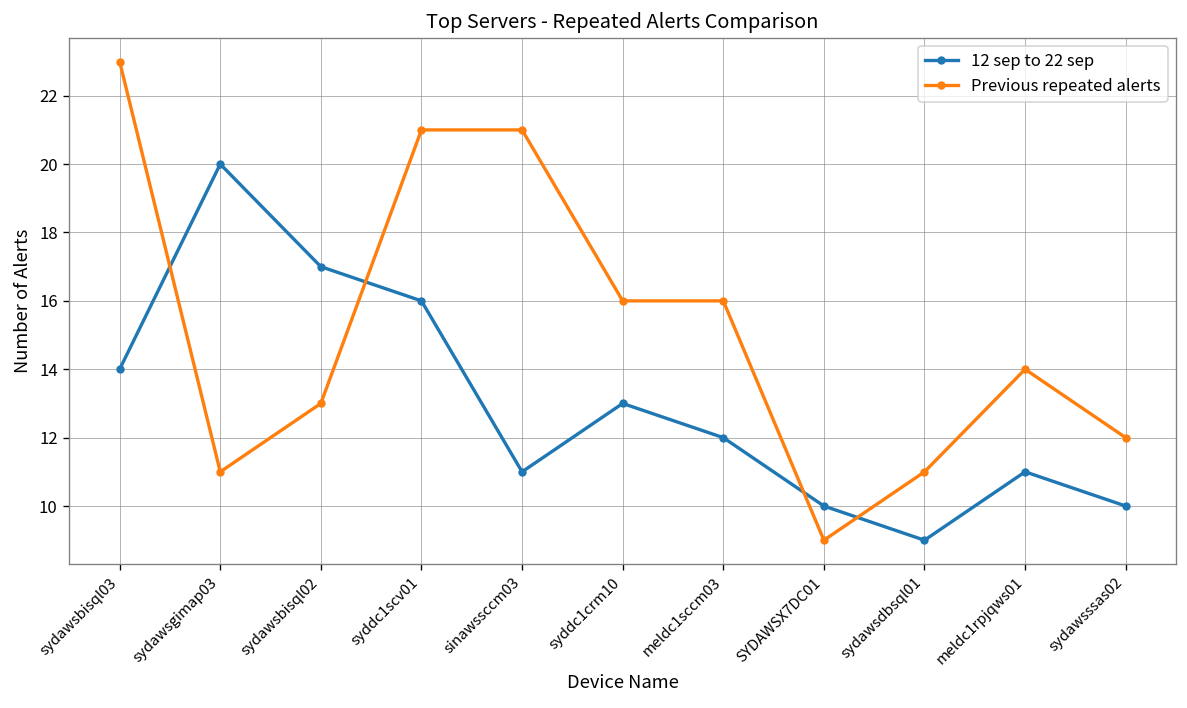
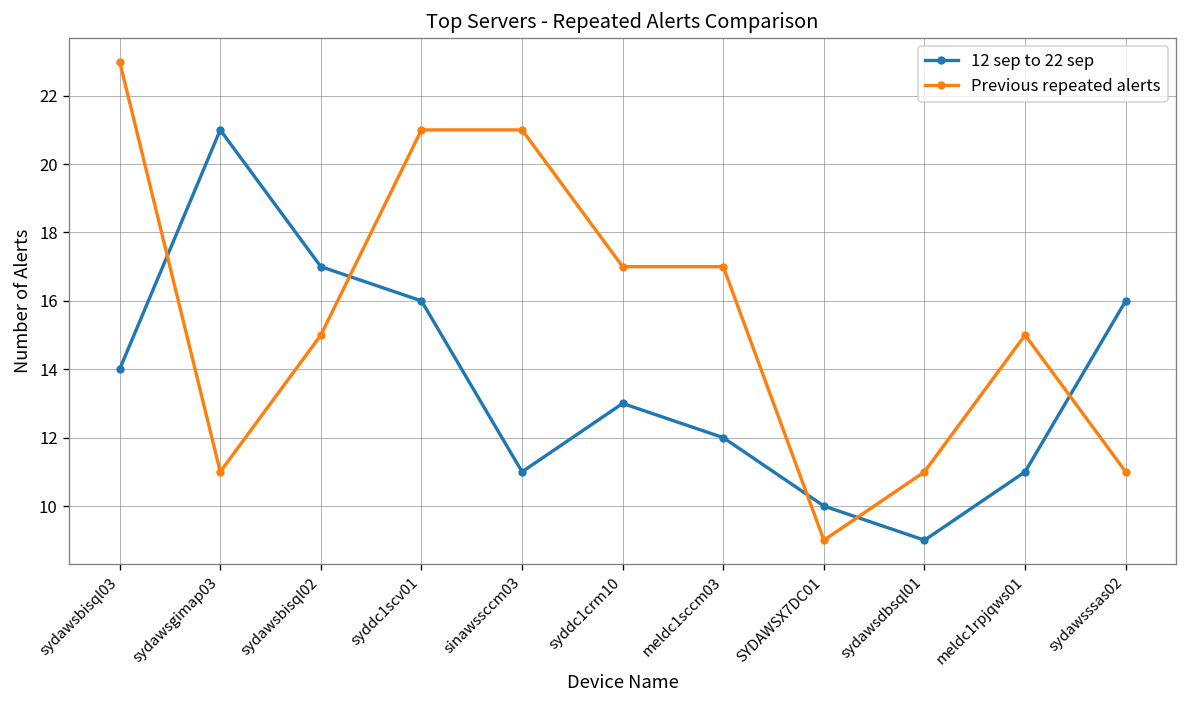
12 sep to 22 sep, sydawsgimap03: 20 -> 21
Previous repeated alerts, sydawsbisql02: 13 -> 15
Previous repeated alerts, syddc1crm10: 16 -> 17
Previous repeated alerts, meldc1sccm03: 16 -> 17
Previous repeated alerts, meldc1rpjqws01: 14 -> 15
12 sep to 22 sep, sydawsssas02: 10 -> 16
Previous repeated alerts, sydawsssas02: 12 -> 11
